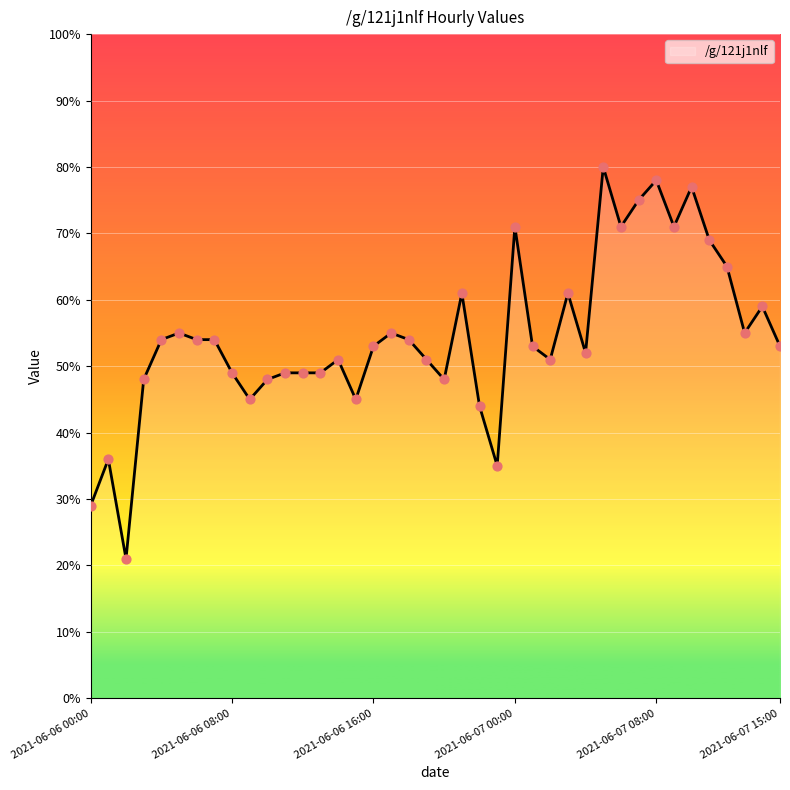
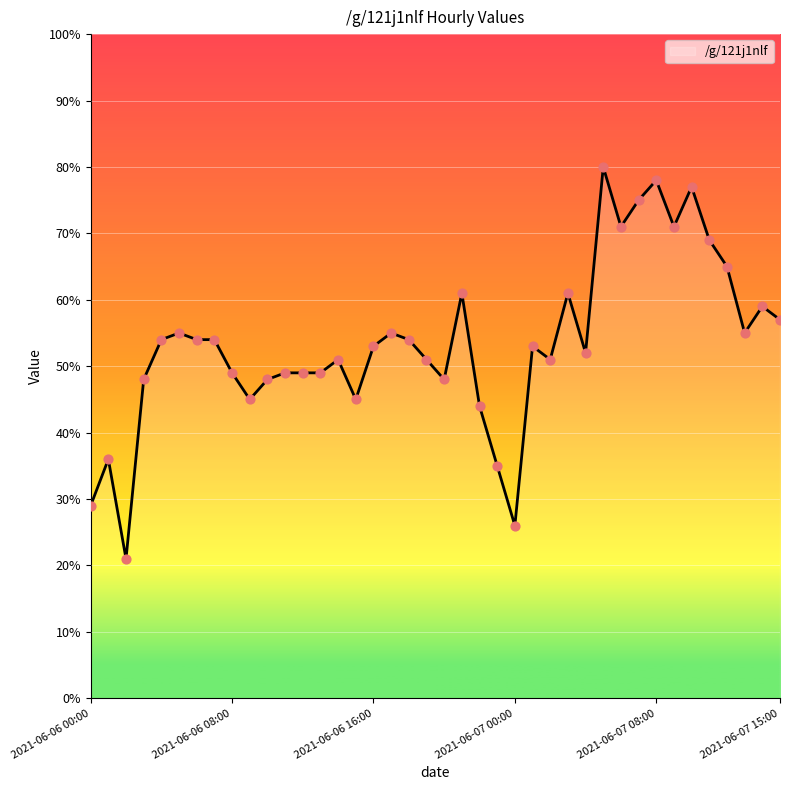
2021-06-07 00:00: 71% -> 26%
2021-06-07 15:00: 53% -> 57%
